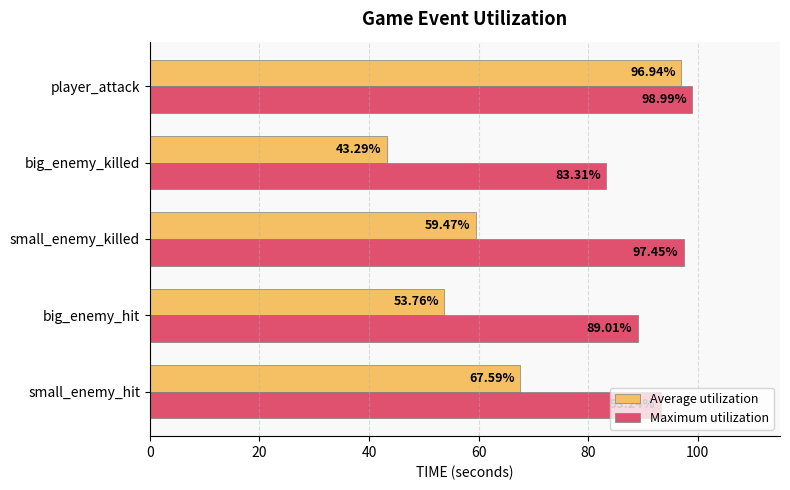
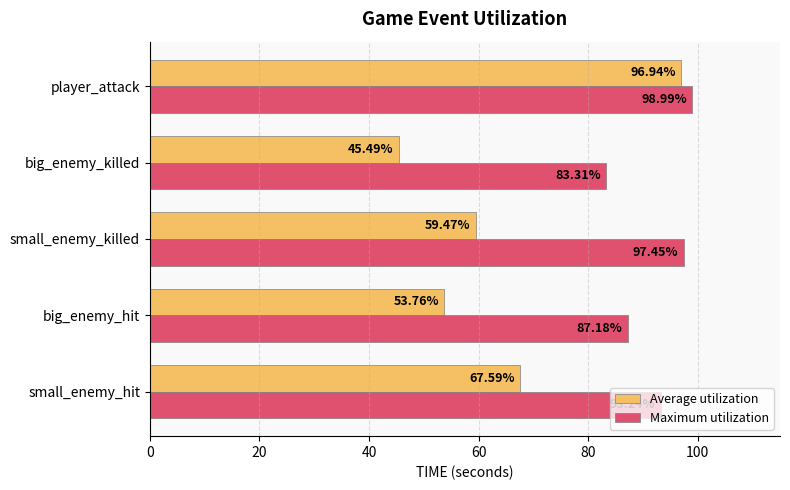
Average utilization, big_enemy_killed: 43.29% -> 45.49%
Maximum utilization, big_enemy_hit: 89.01% -> 87.18%
